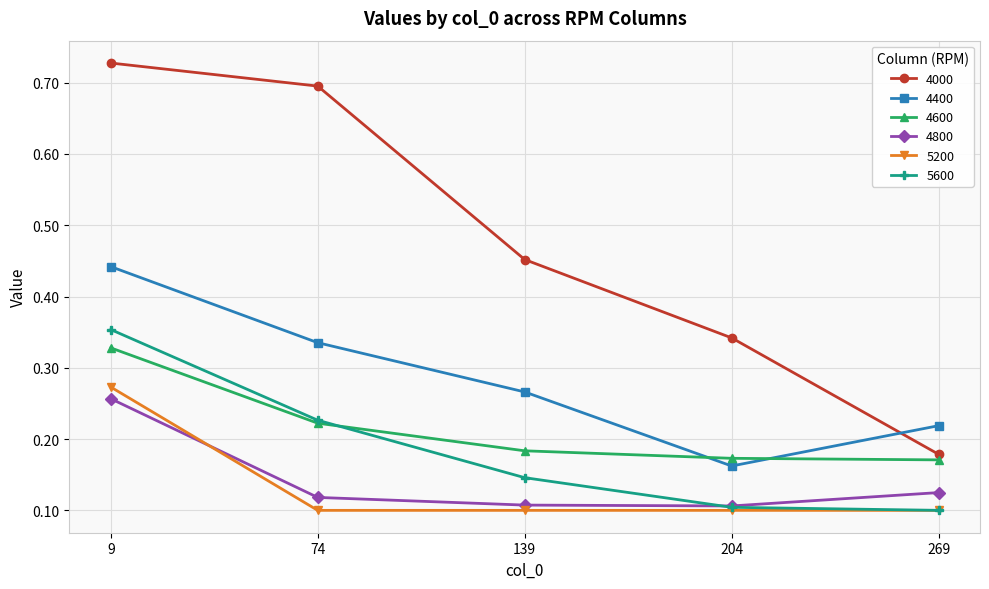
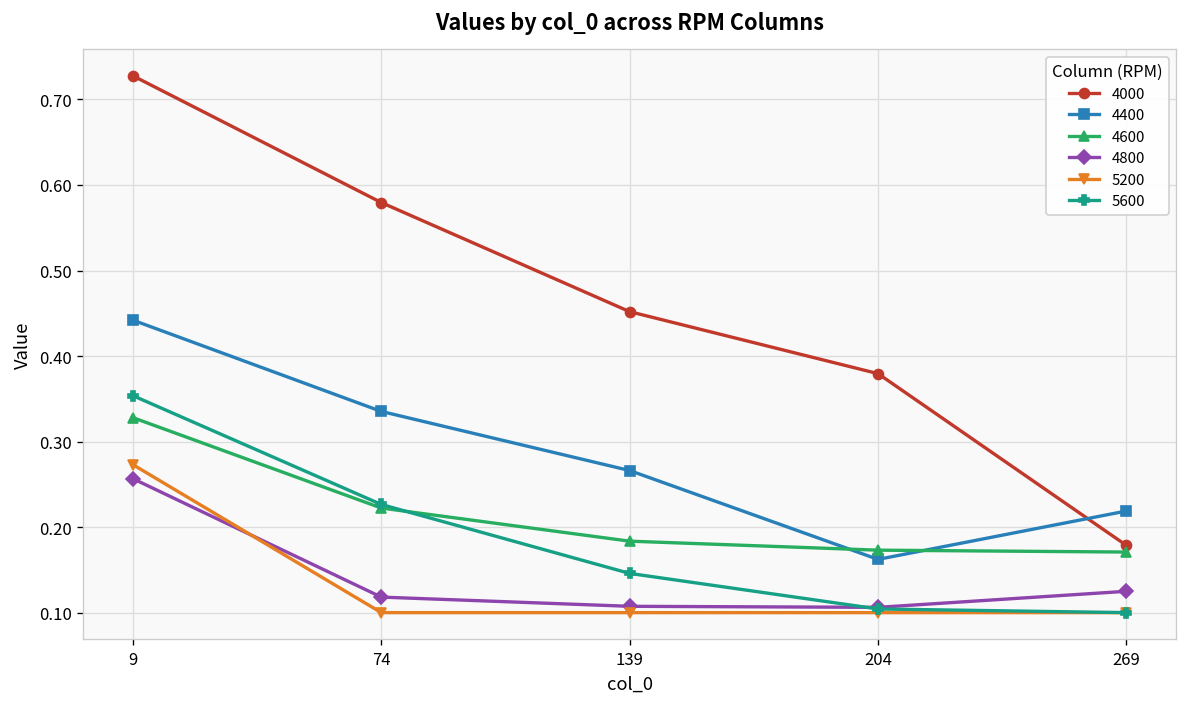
4000, 74: 0.70 -> 0.58
4000, 204: 0.34 -> 0.38
